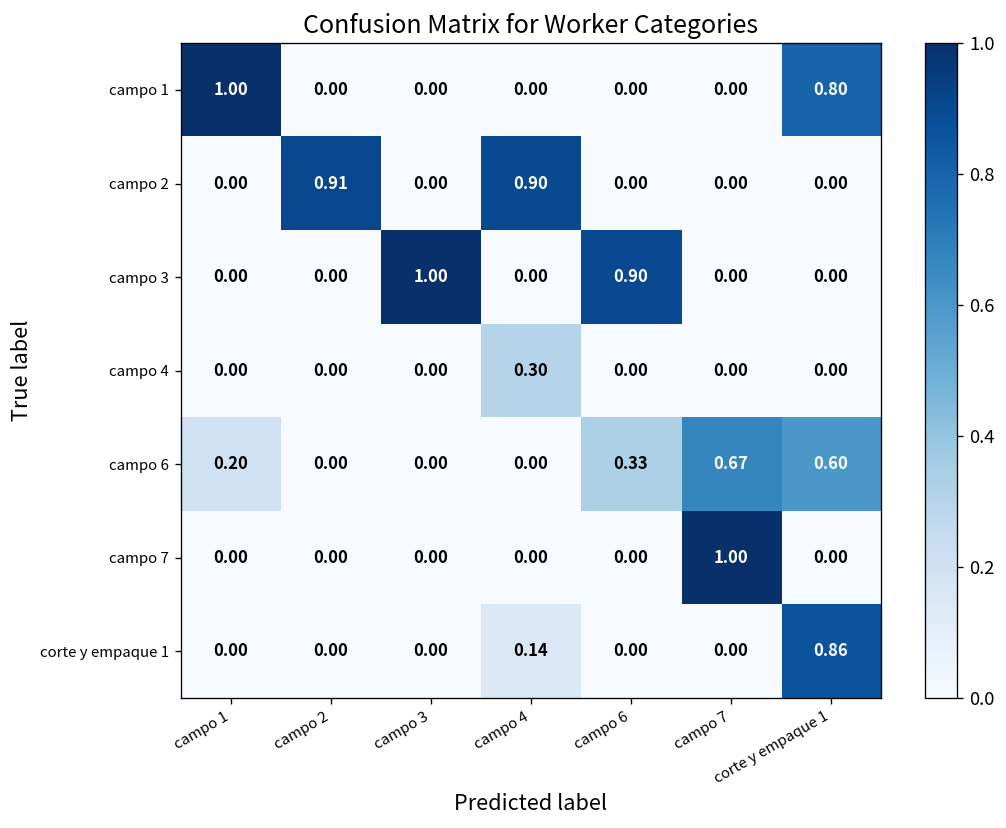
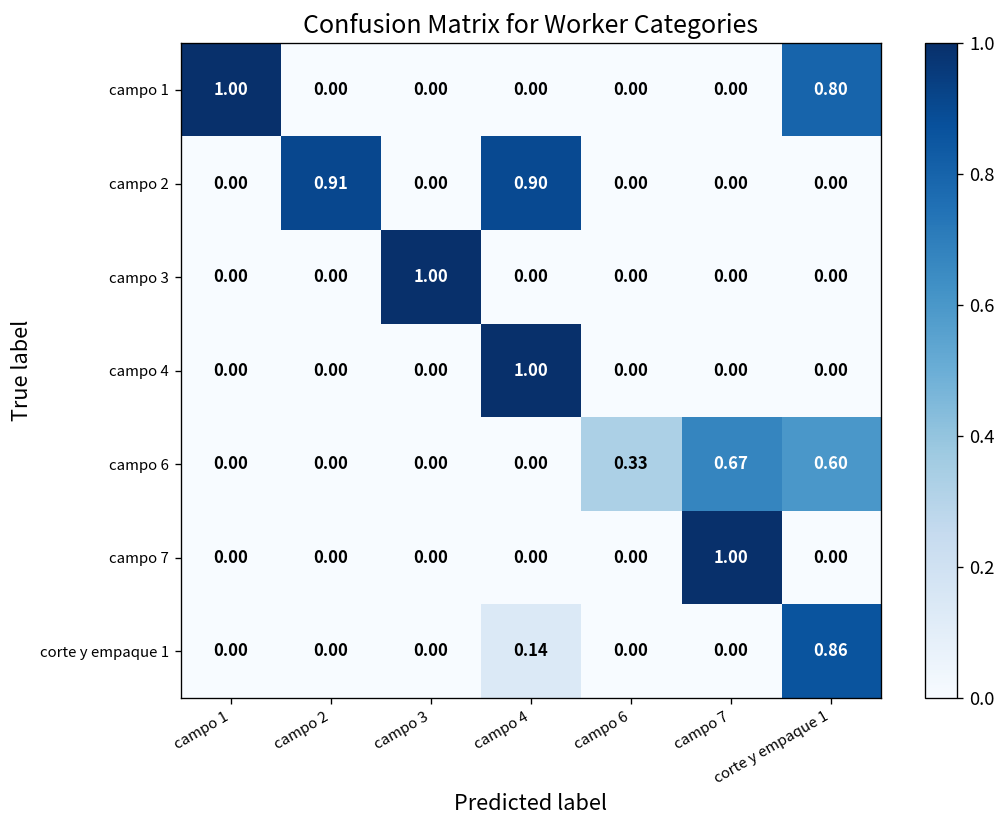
campo 3, campo 6: 0.90 -> 0.00
campo 4, campo 4: 0.30 -> 1.00
campo 6, campo 1: 0.20 -> 0.00
